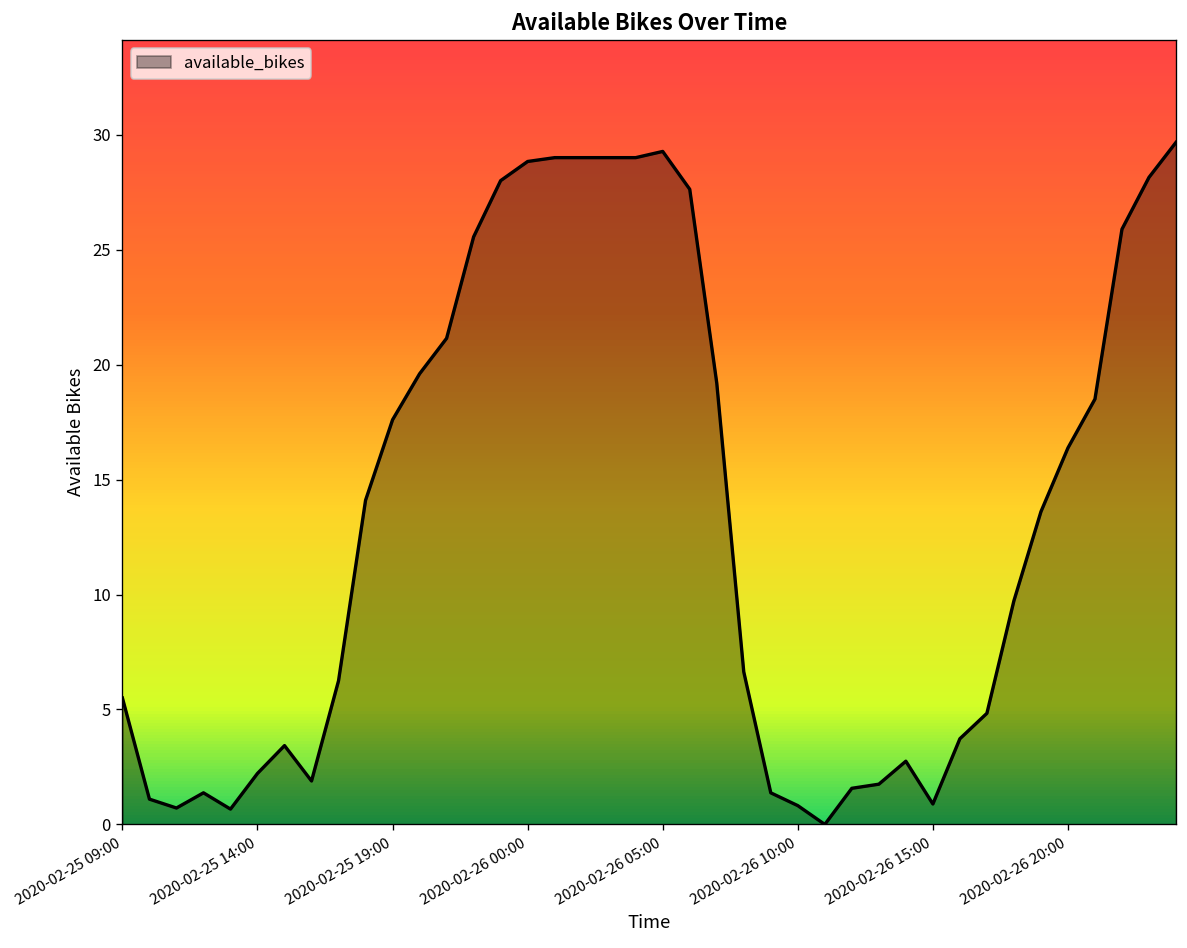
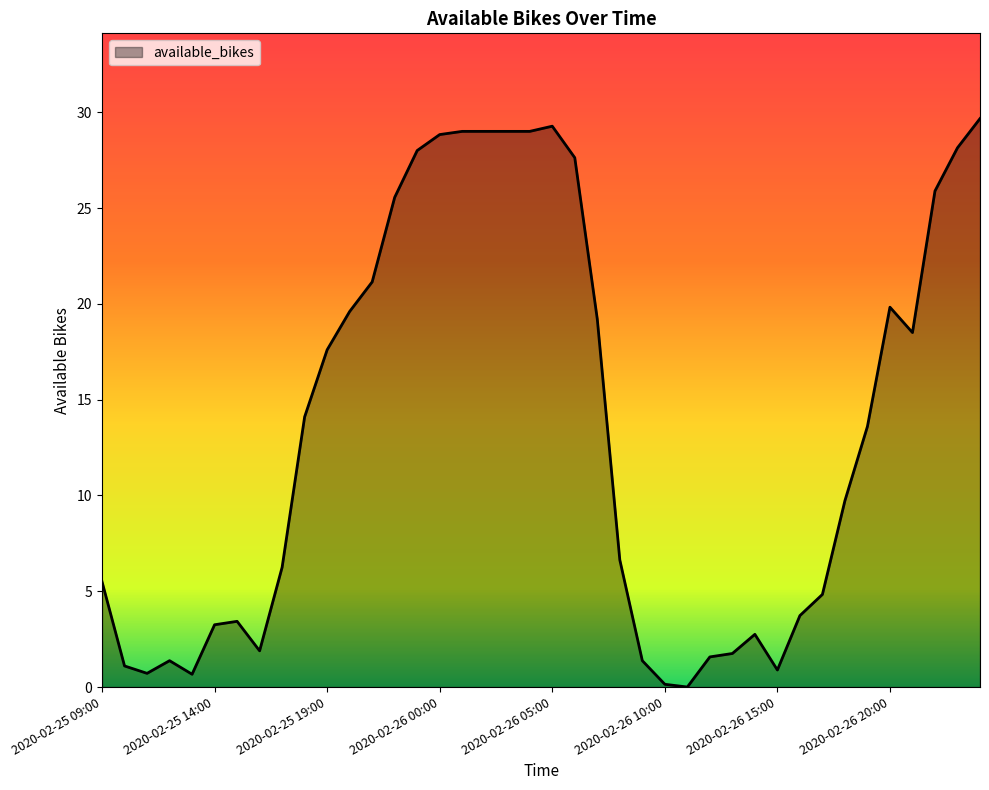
2020-02-25 14:00: 2.2 -> 3.3
2020-02-26 10:00: 0.8 -> 0.1
2020-02-26 20:00: 16.4 -> 19.8
